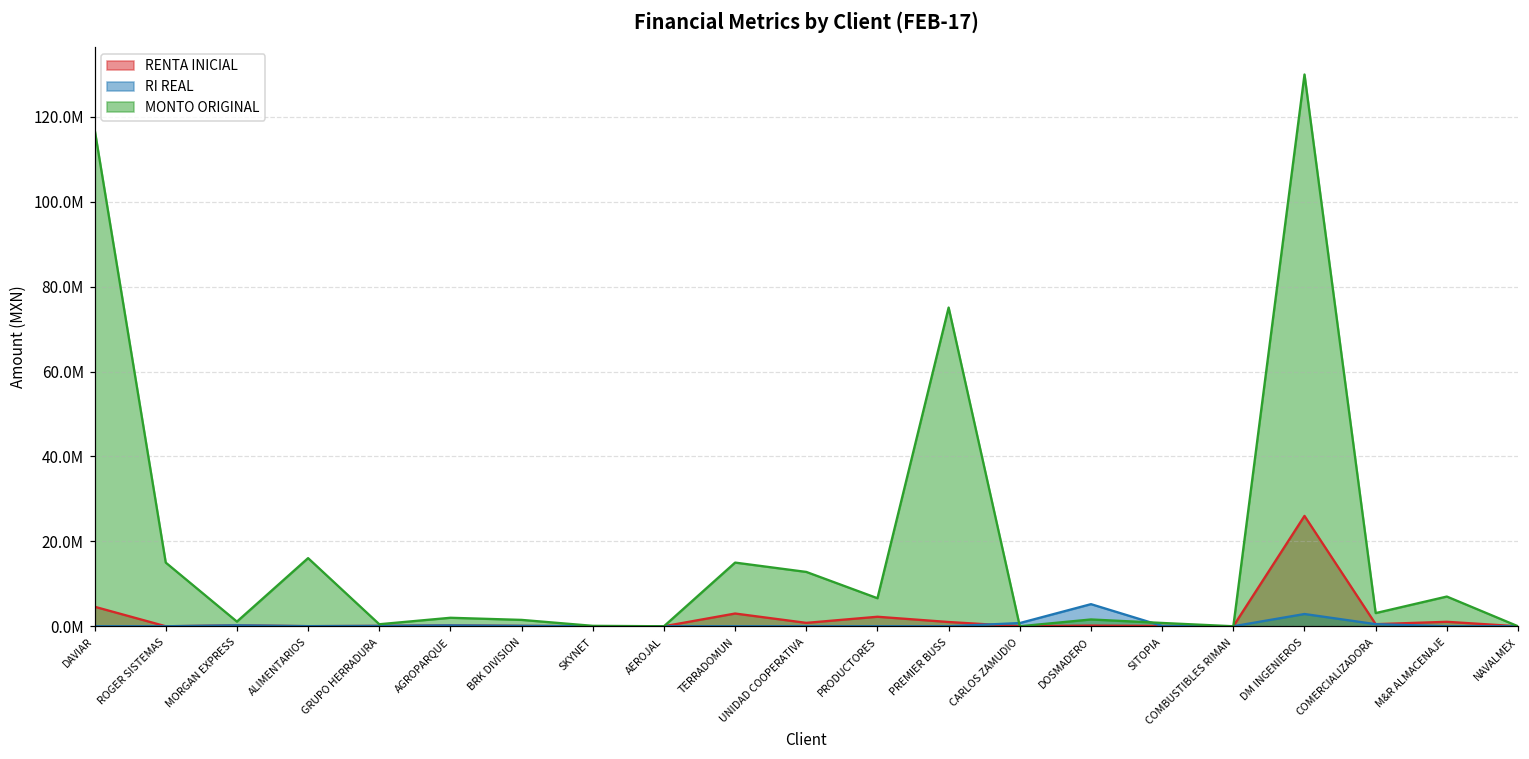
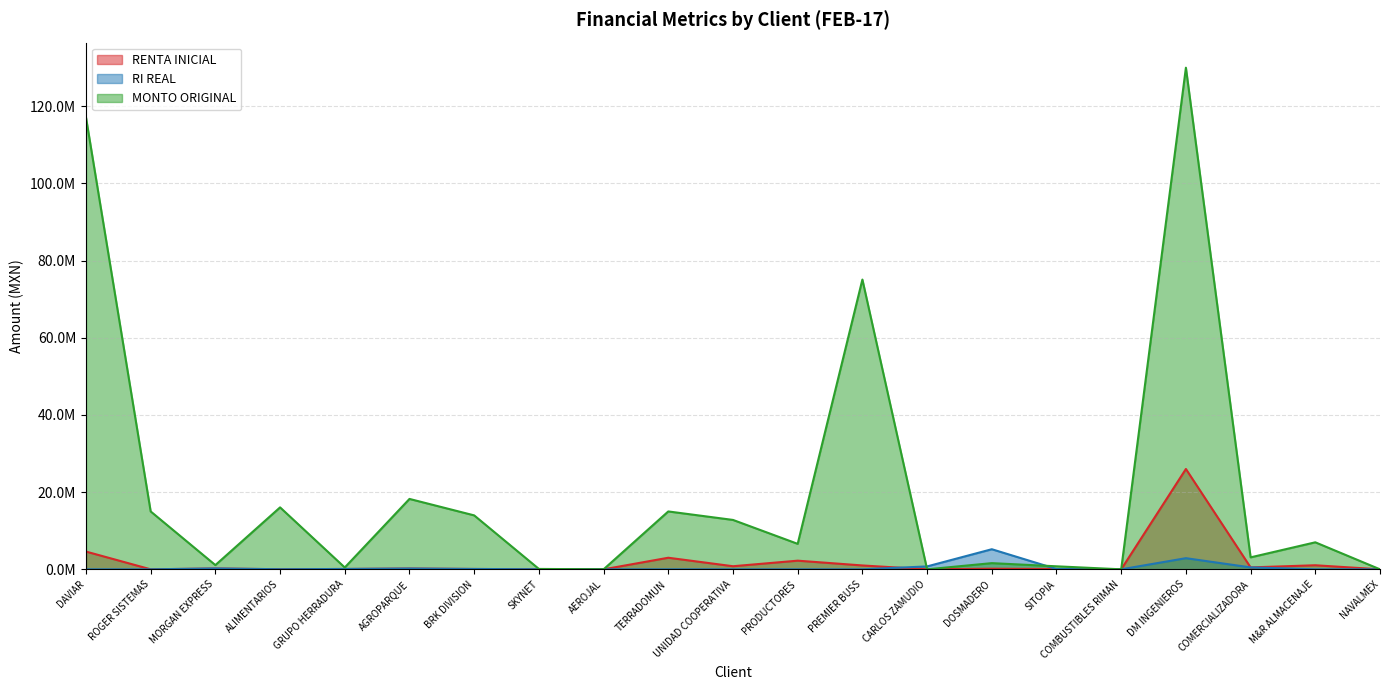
MONTO ORIGINAL, AGROPARQUE: 2000000 -> 18000000
MONTO ORIGINAL, BRK DIVISION: 2000000 -> 14000000
